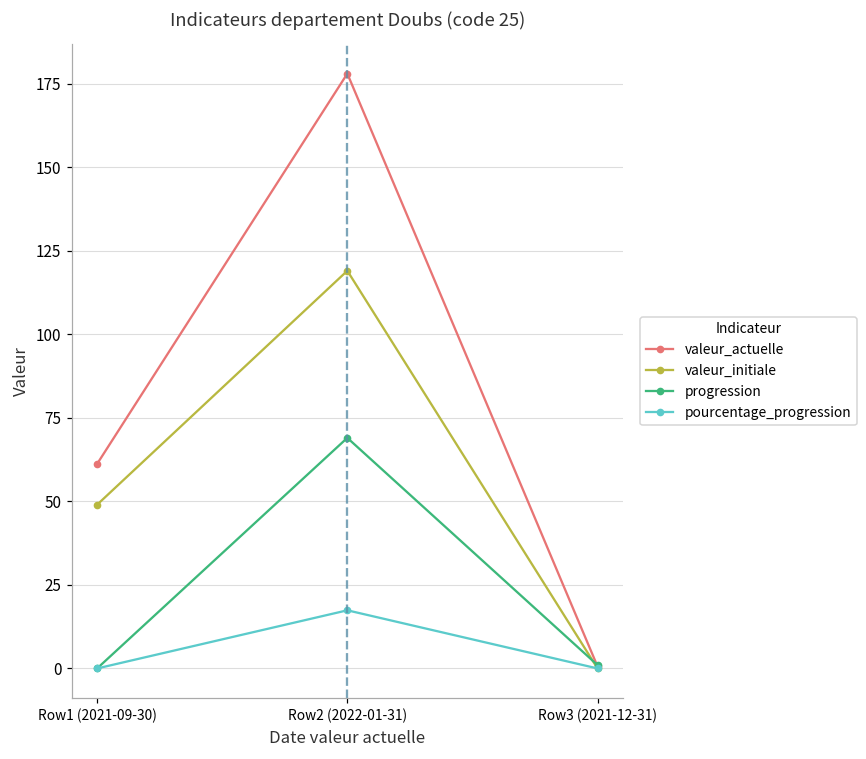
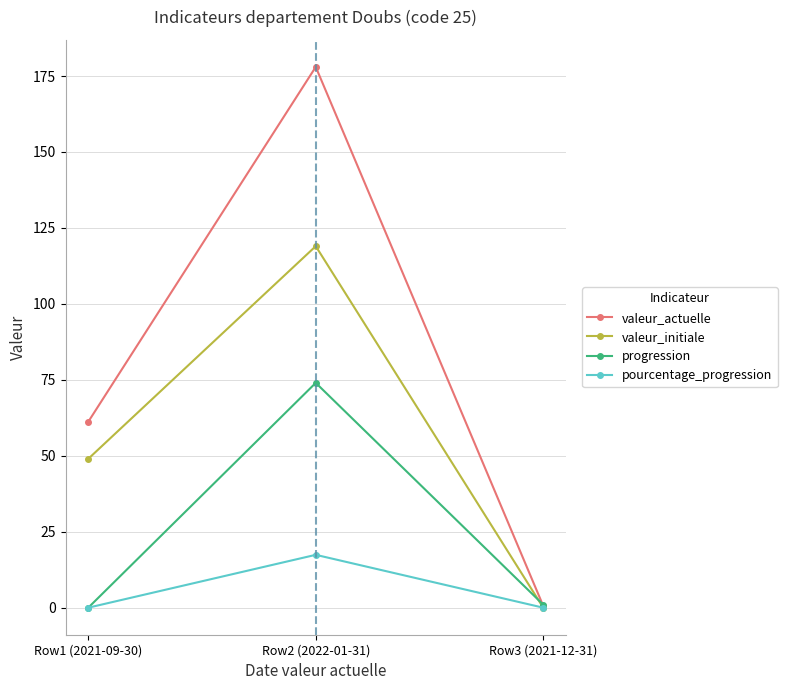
progression, Row2 (2022-01-31): 69 -> 74
